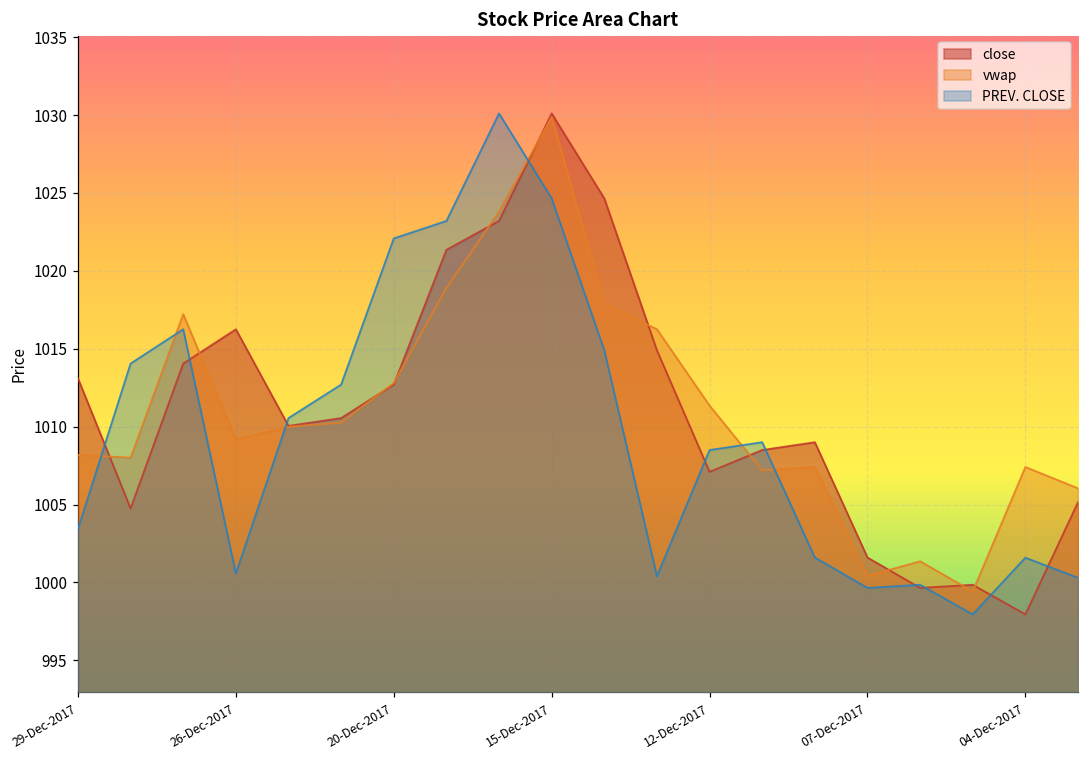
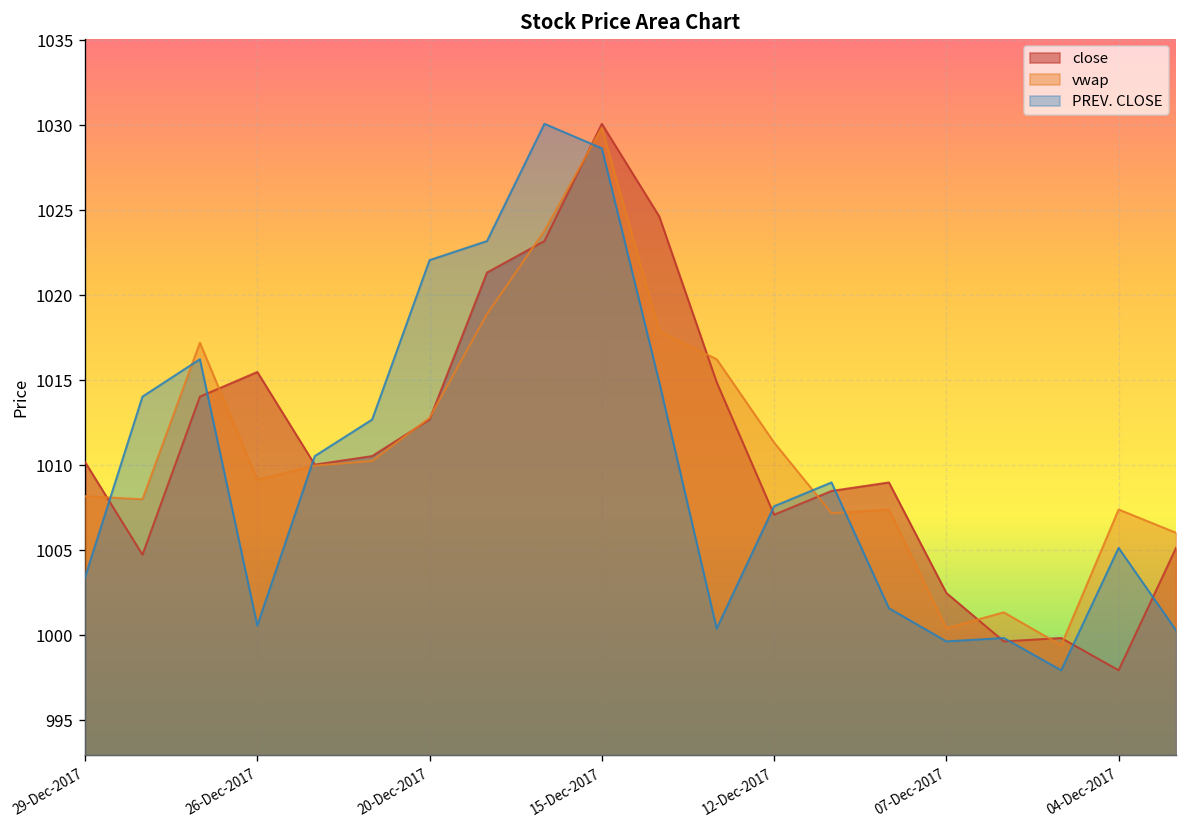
close, 29-Dec-2017: 1013.1 -> 1010.2
close, 26-Dec-2017: 1016.3 -> 1015.5
PREV. CLOSE, 15-Dec-2017: 1024.7 -> 1028.7
PREV. CLOSE, 12-Dec-2017: 1008.5 -> 1007.6
close, 07-Dec-2017: 1001.6 -> 1002.5
PREV. CLOSE, 04-Dec-2017: 1001.6 -> 1005.2
